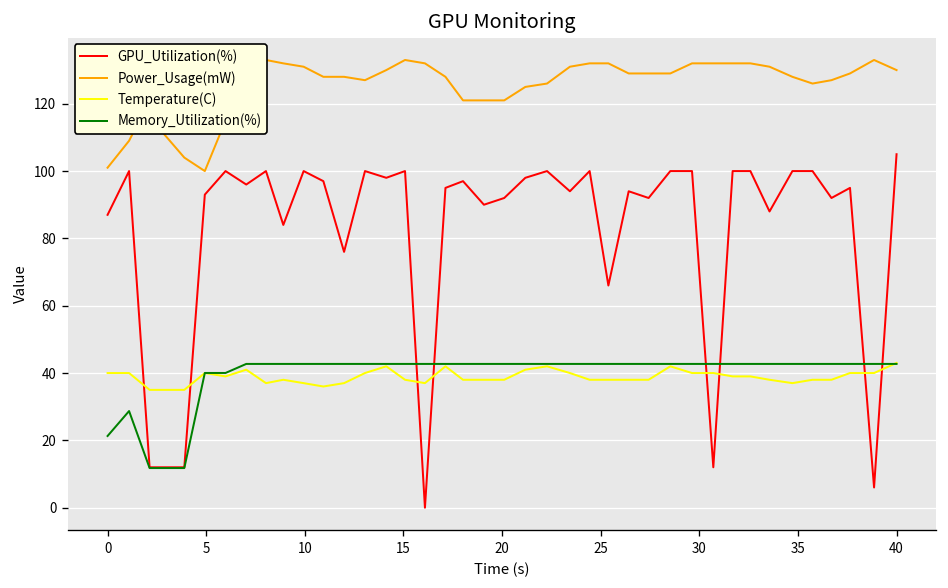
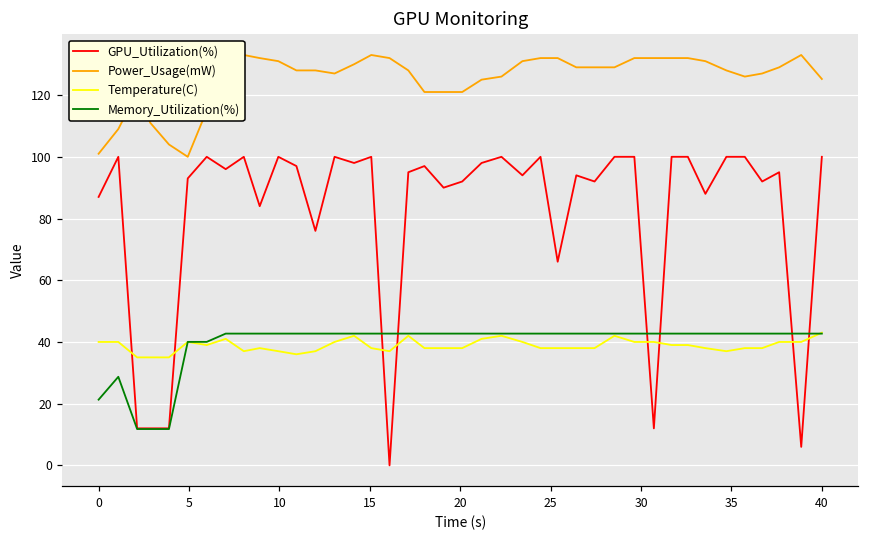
GPU_Utilization(%), 40: 105 -> 100
Power_Usage(mW), 40: 130 -> 125
